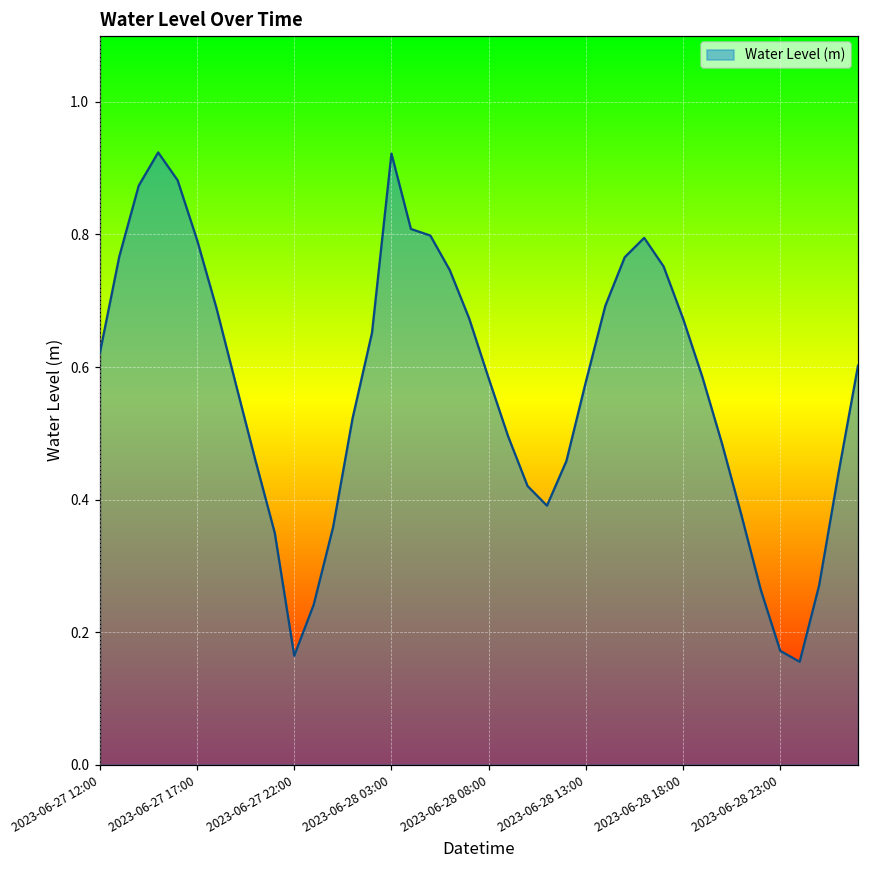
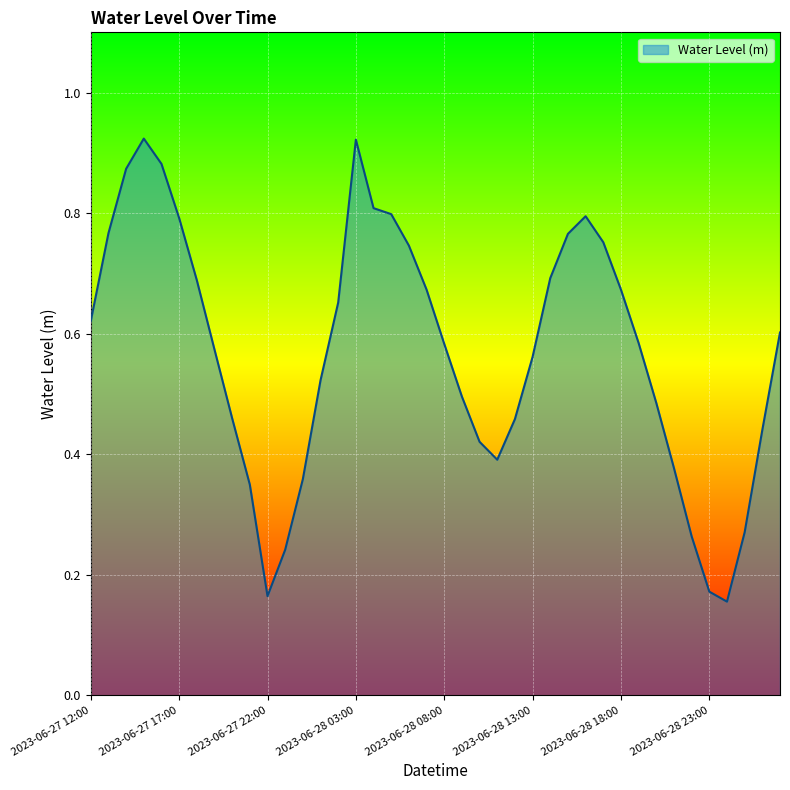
2023-06-28 13:00: 0.58 -> 0.56
